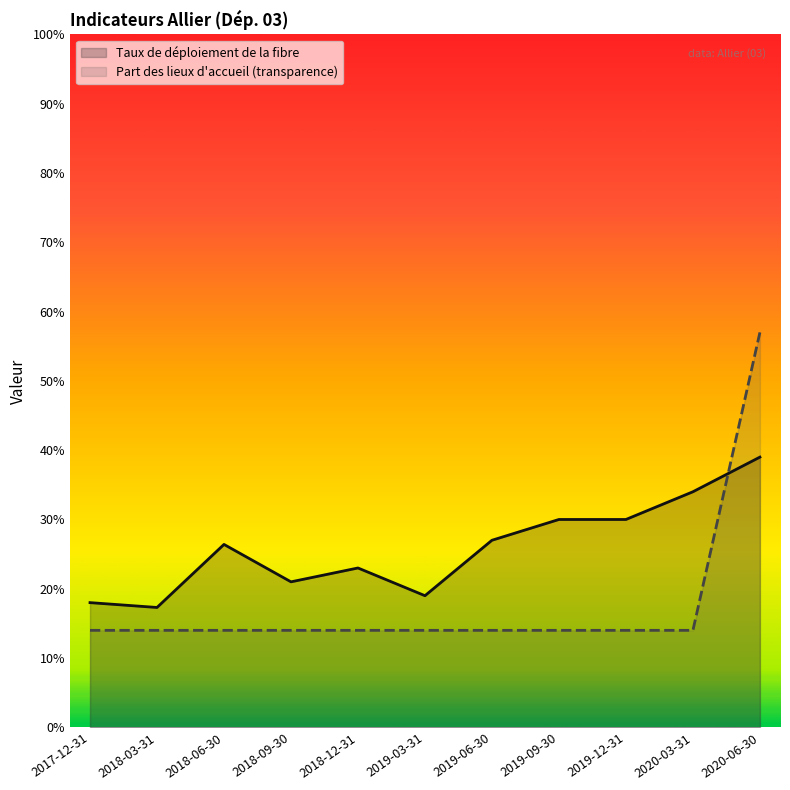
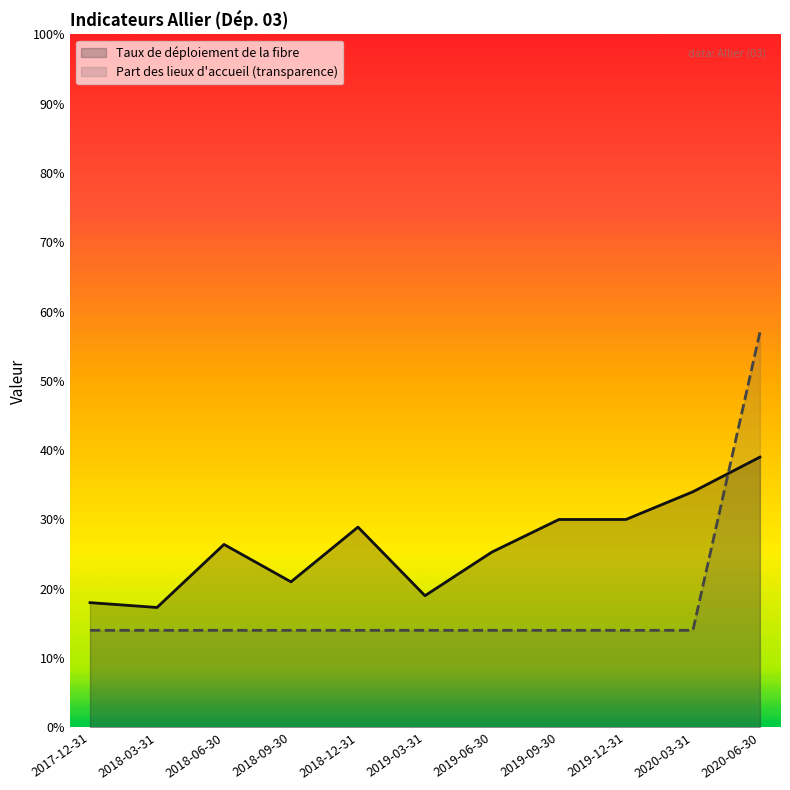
Taux de déploiement de la fibre, 2018-12-31: 23% -> 29%
Taux de déploiement de la fibre, 2019-06-30: 27% -> 25%
